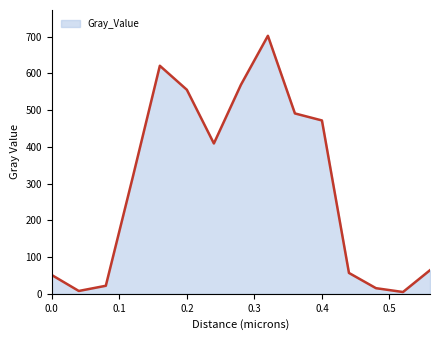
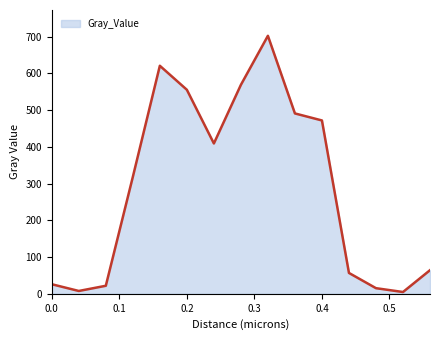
0.0: 50 -> 30
